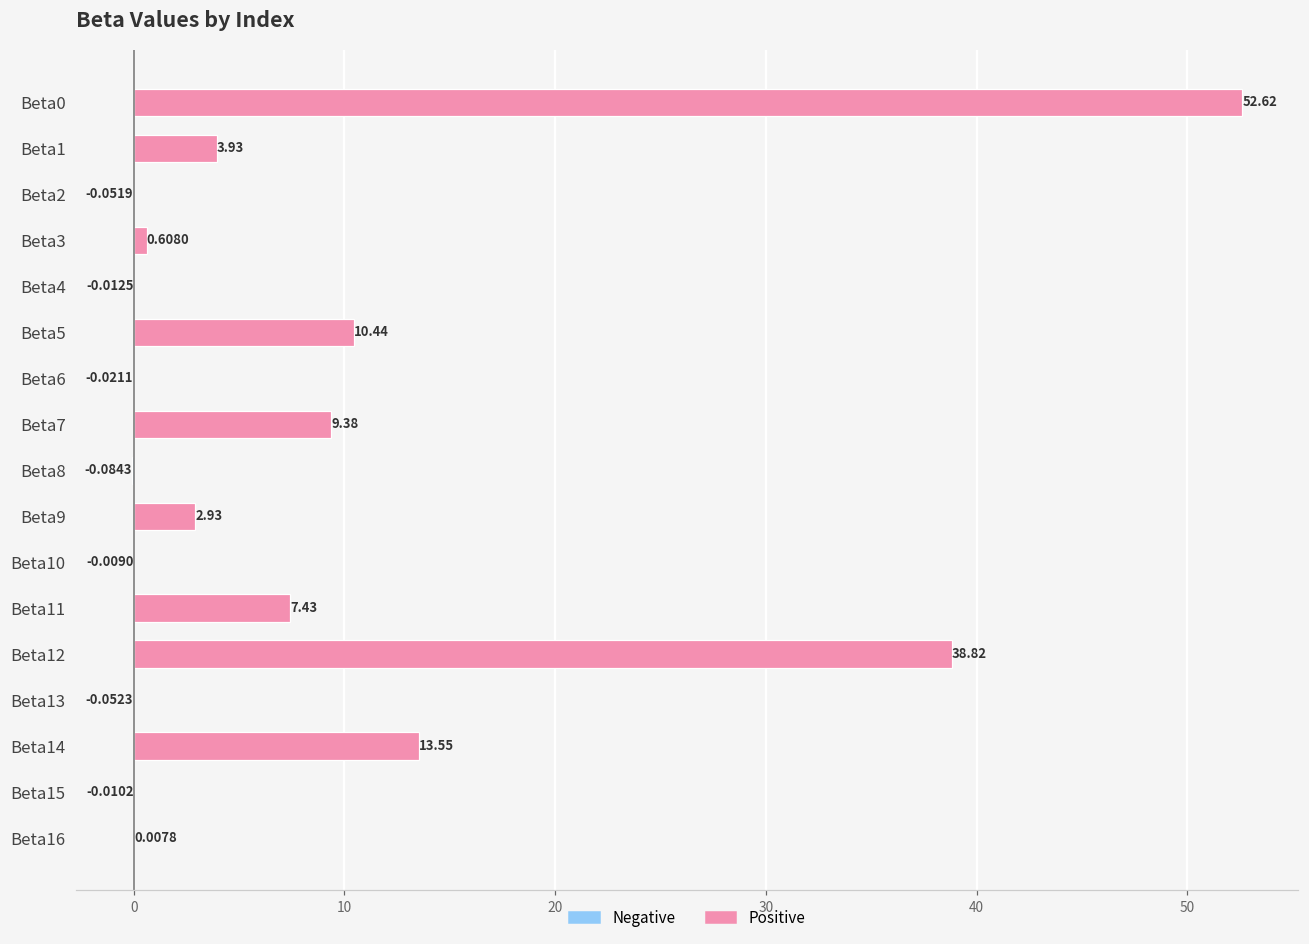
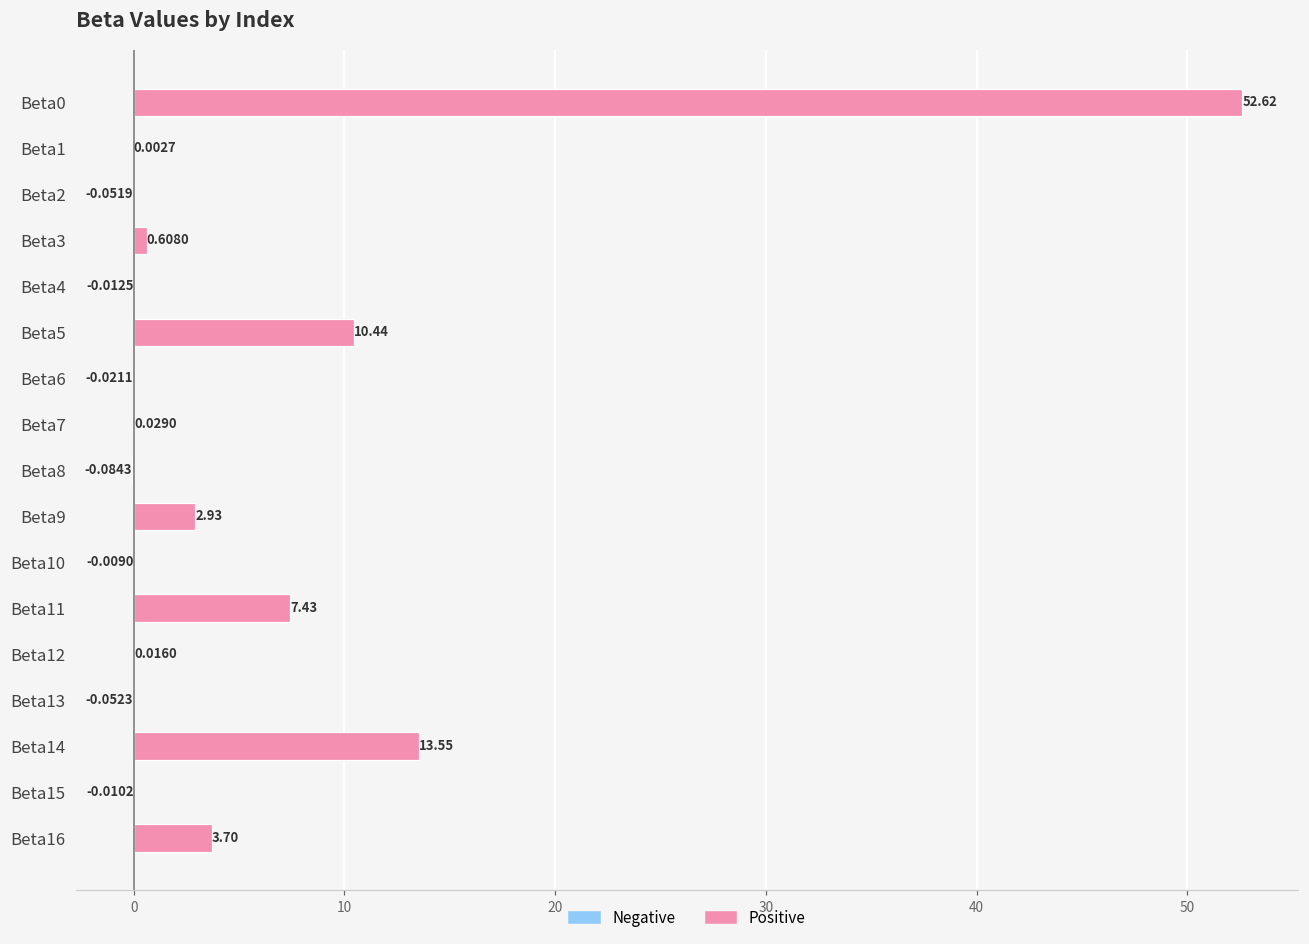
Beta1: 3.93 -> 0.0027
Beta7: 9.38 -> 0.0290
Beta12: 38.82 -> 0.0160
Beta16: 0.0078 -> 3.70
